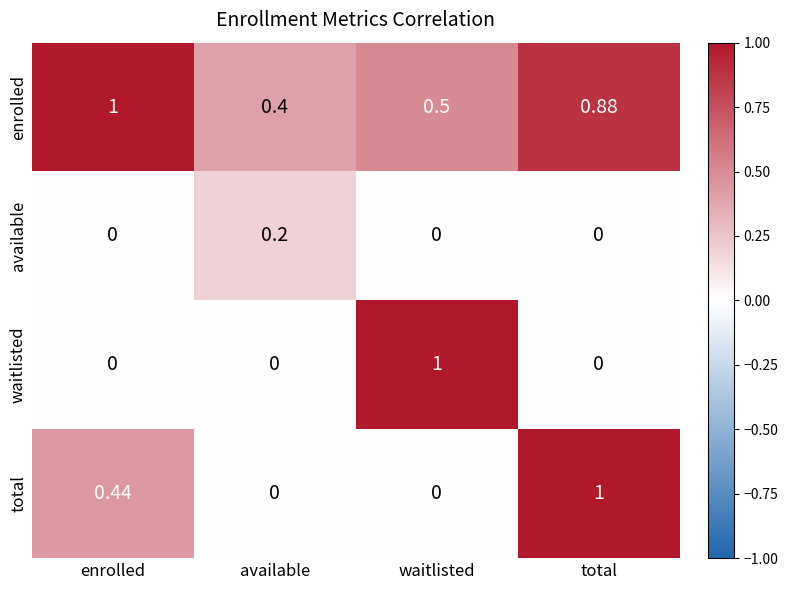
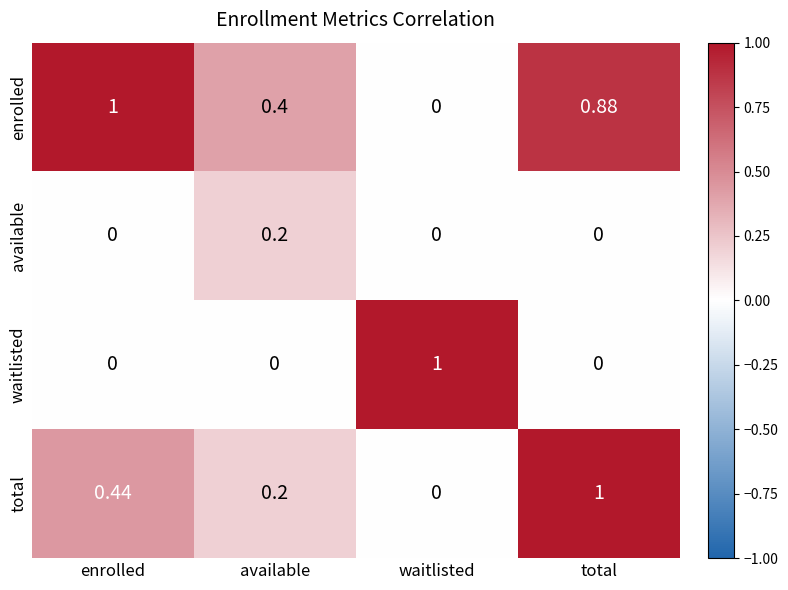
enrolled, waitlisted: 0.5 -> 0
total, available: 0 -> 0.2
